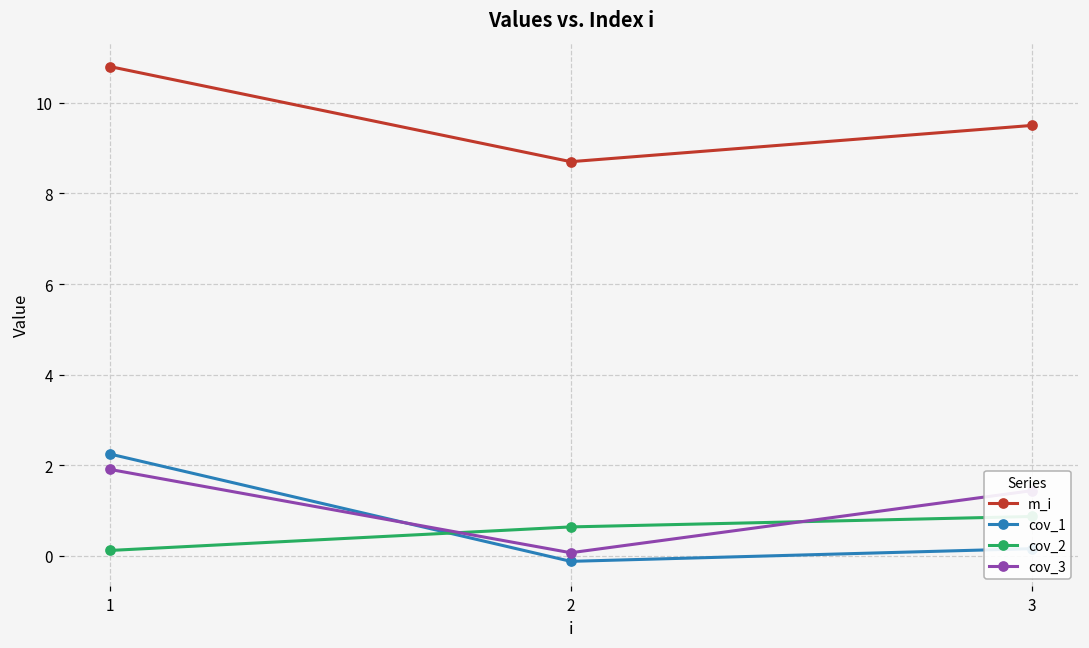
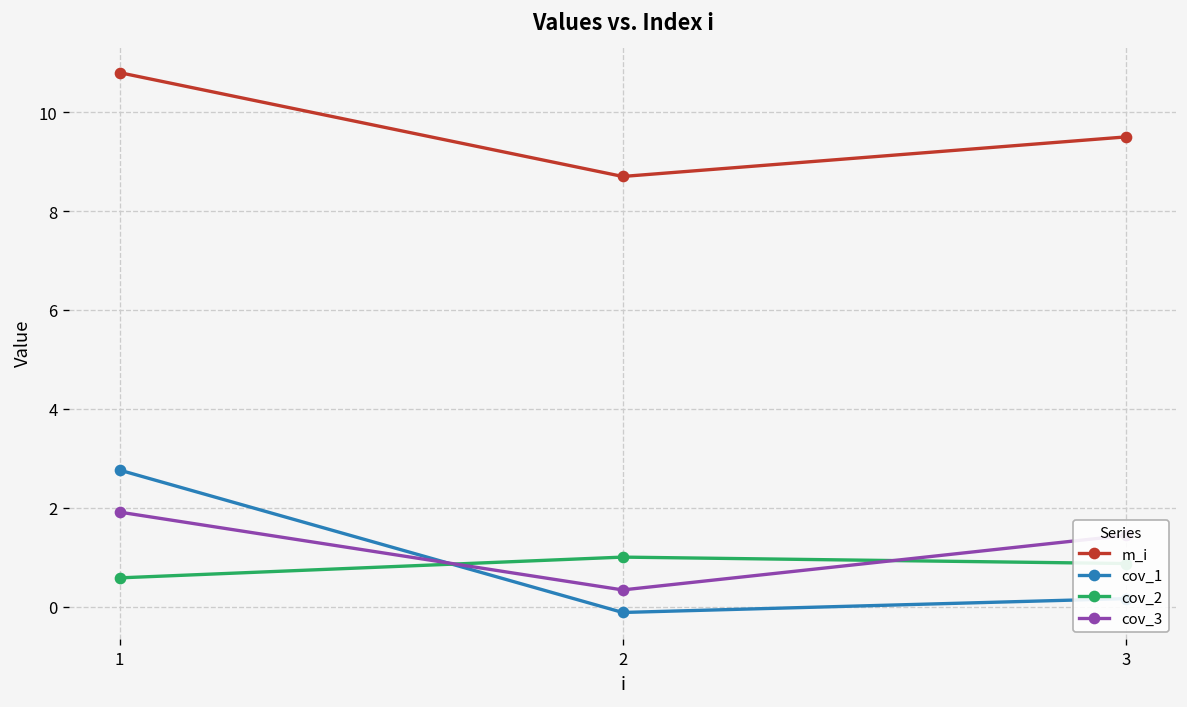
cov_1, 1: 2.3 -> 2.8
cov_2, 1: 0.1 -> 0.6
cov_2, 2: 0.6 -> 1.0
cov_3, 2: 0.1 -> 0.3
